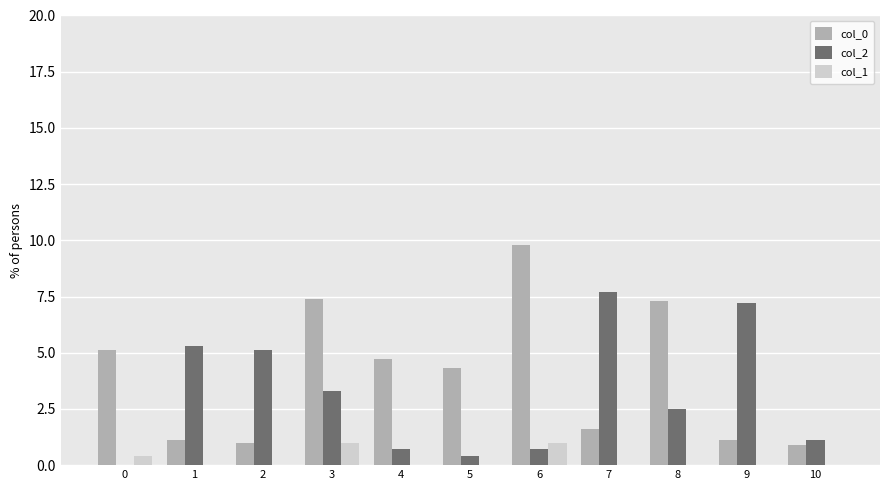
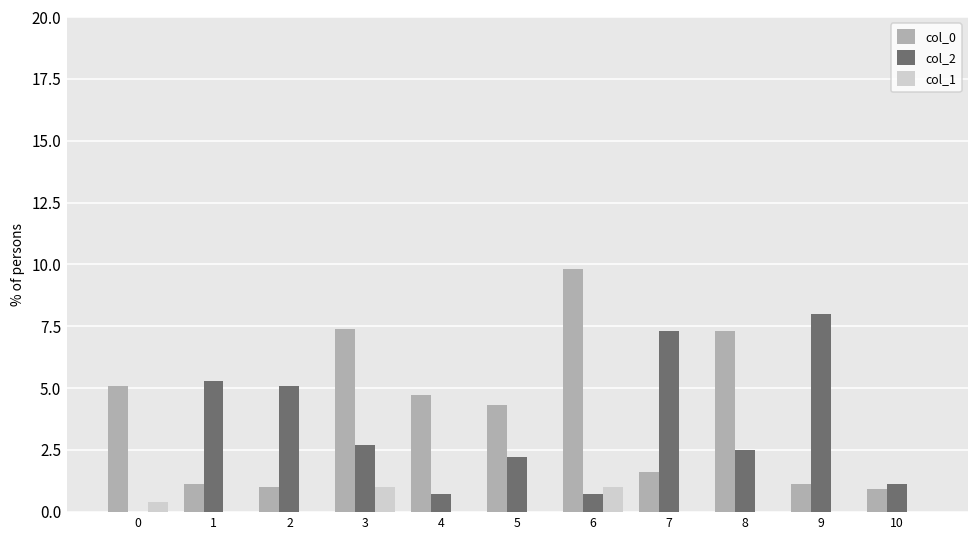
col_2, 3: 3.3 -> 2.7
col_2, 5: 0.4 -> 2.2
col_2, 7: 7.7 -> 7.3
col_2, 9: 7.2 -> 8.0
